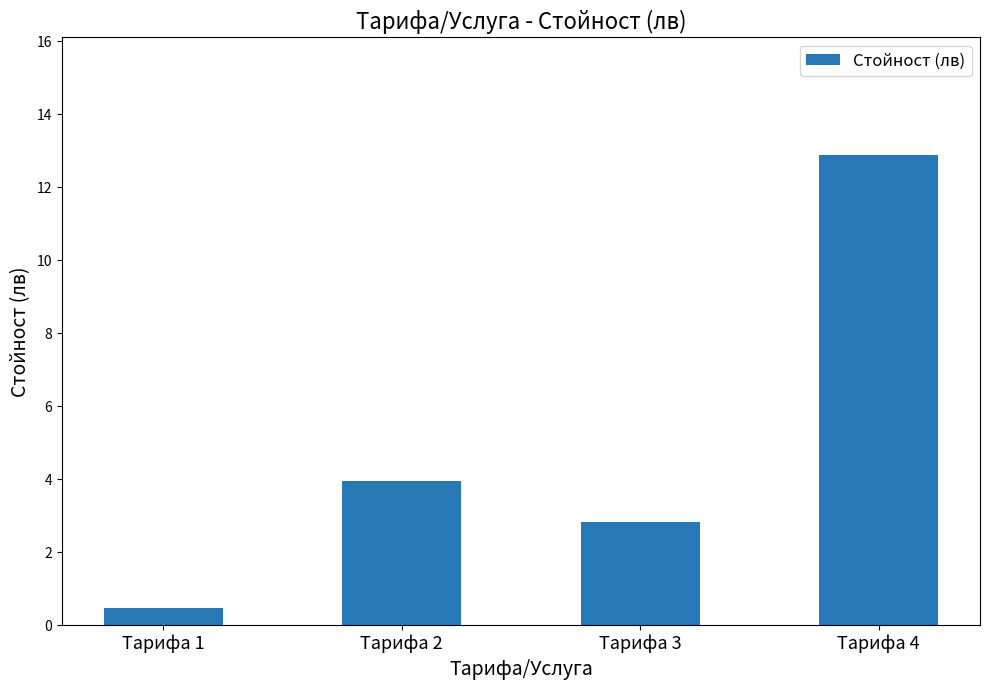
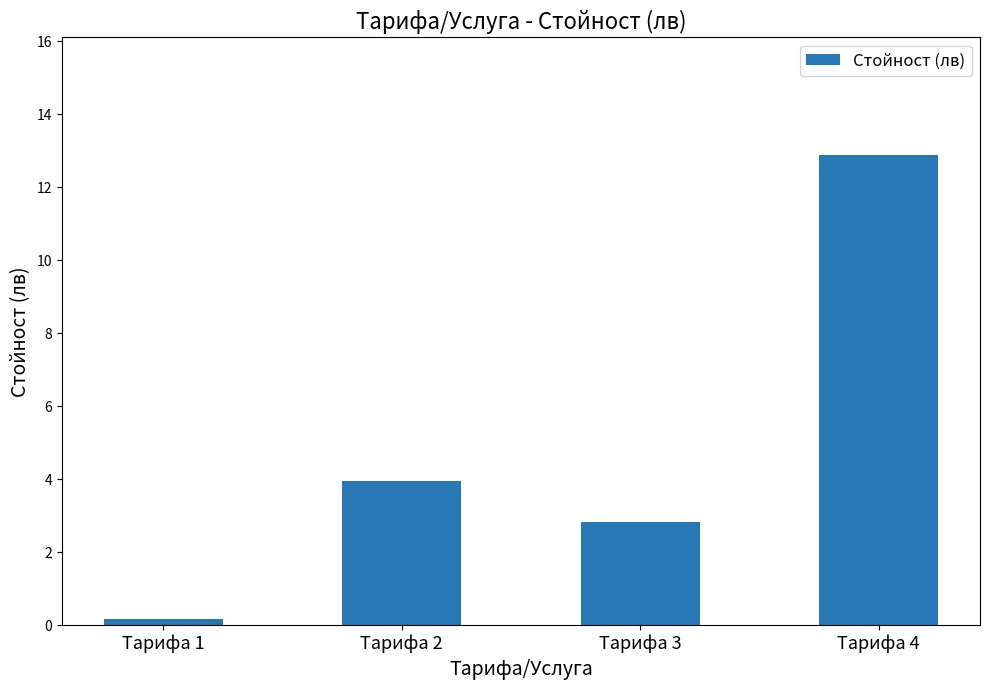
Тарифа 1: 0.5 -> 0.2
